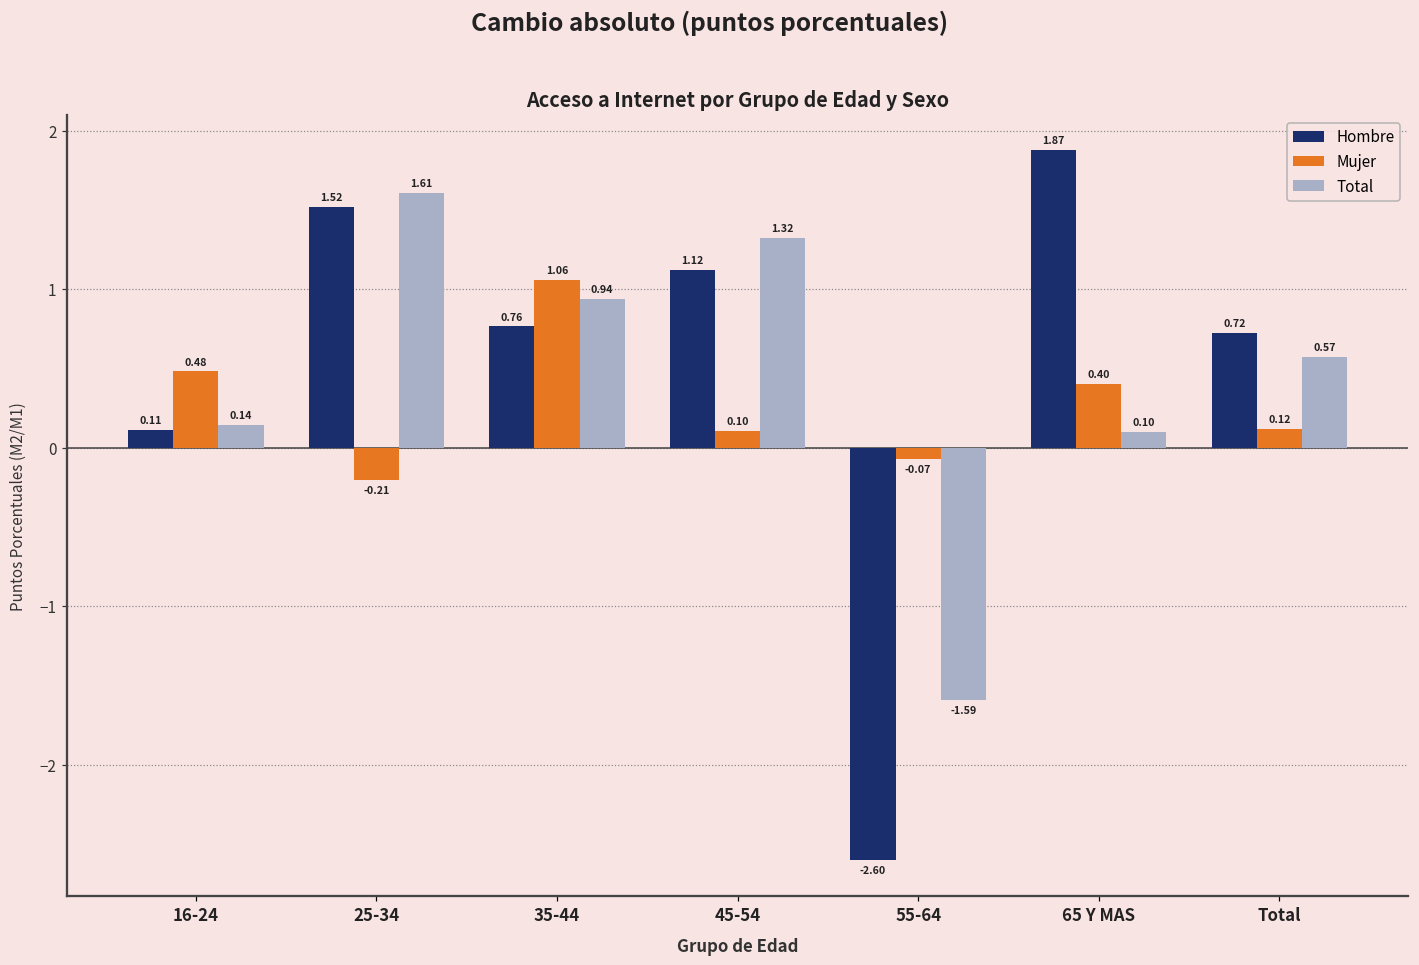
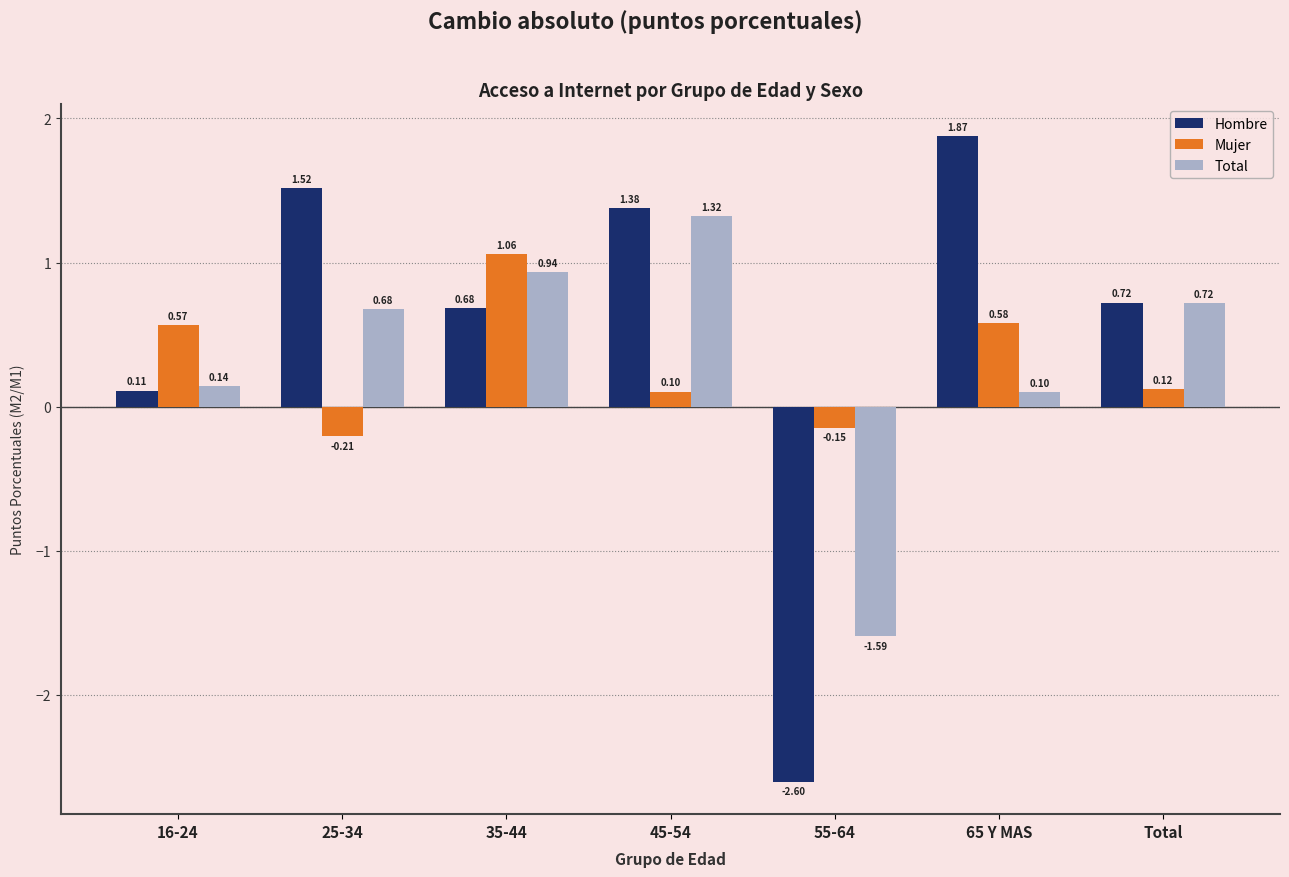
Mujer, 16-24: 0.48 -> 0.57
Total, 25-34: 1.61 -> 0.68
Hombre, 35-44: 0.76 -> 0.68
Hombre, 45-54: 1.12 -> 1.38
Mujer, 55-64: -0.07 -> -0.15
Mujer, 65 Y MAS: 0.40 -> 0.58
Total, Total: 0.57 -> 0.72
